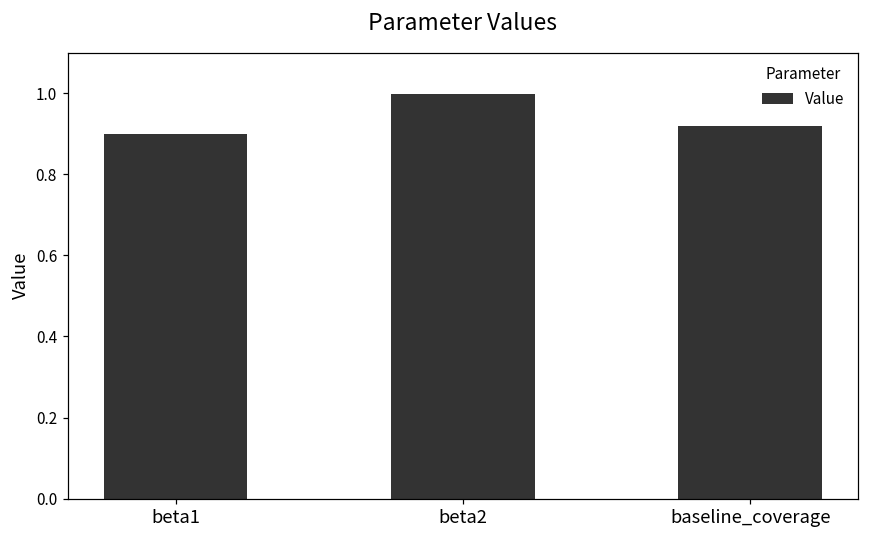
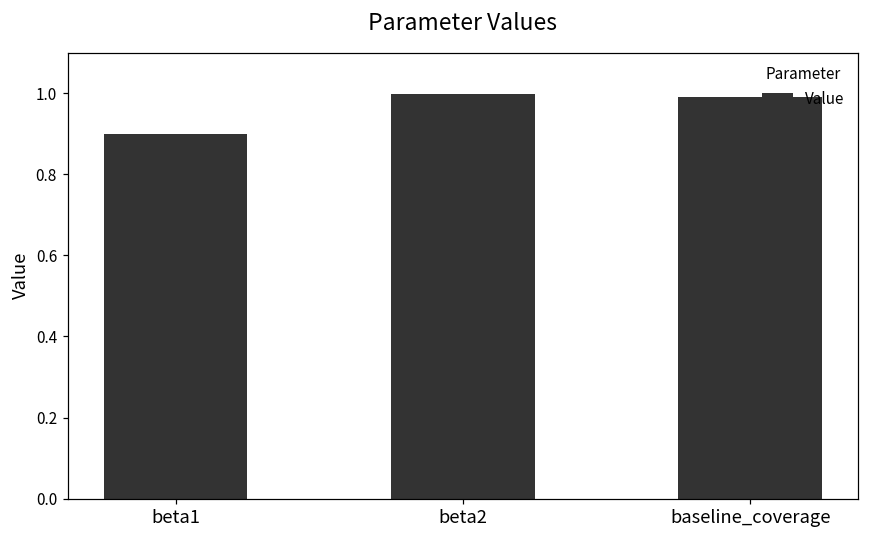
baseline_coverage: 0.92 -> 0.99
